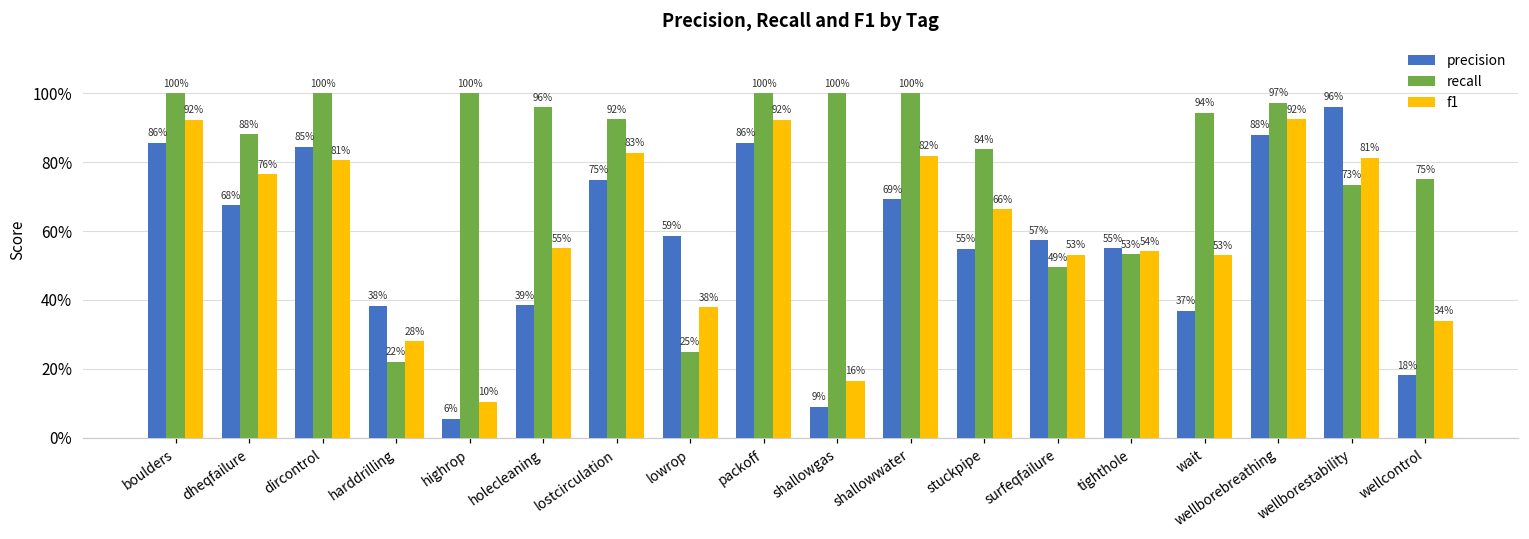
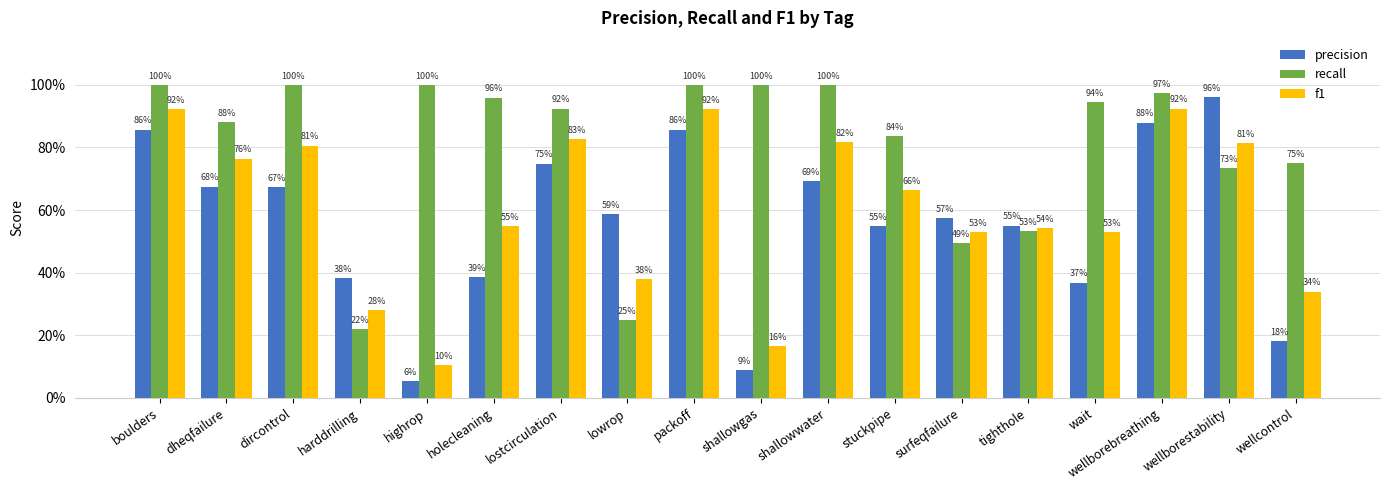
precision, dircontrol: 85% -> 67%
